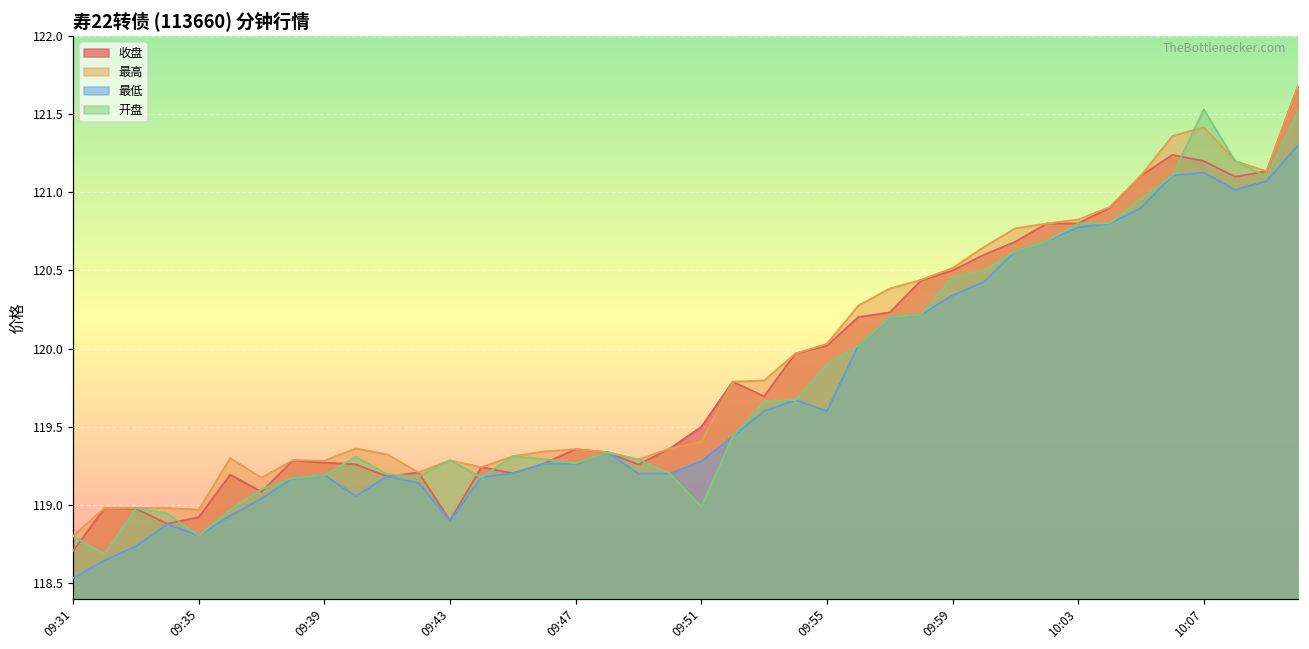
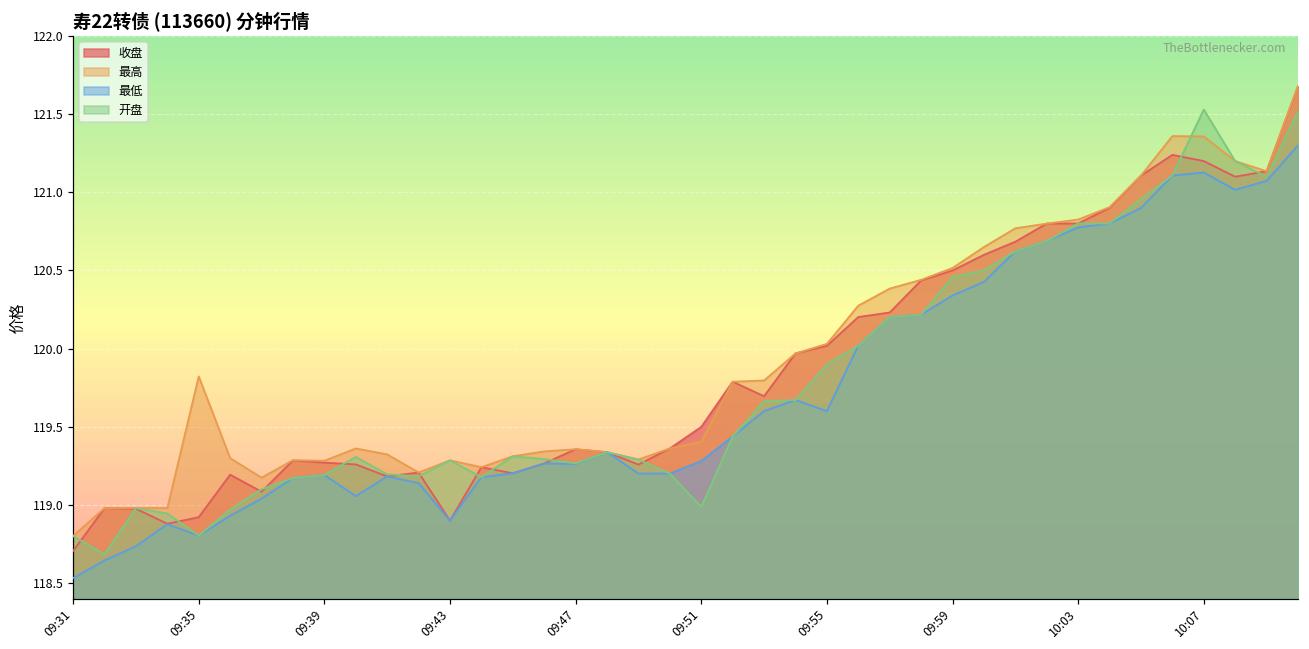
最高, 09:35: 118.97 -> 119.82
最高, 10:07: 121.42 -> 121.36
